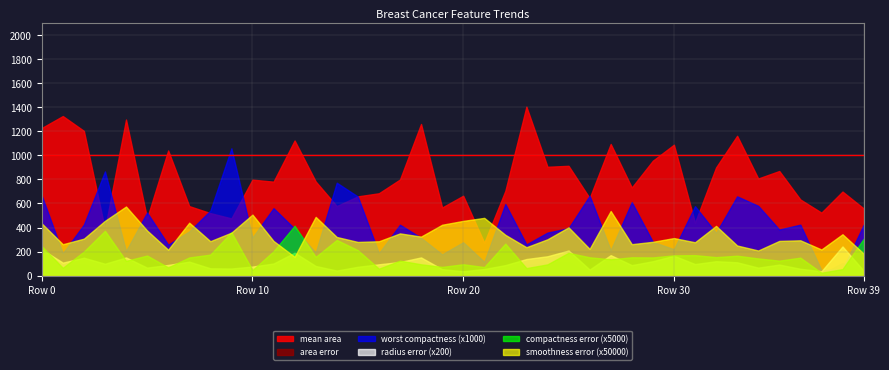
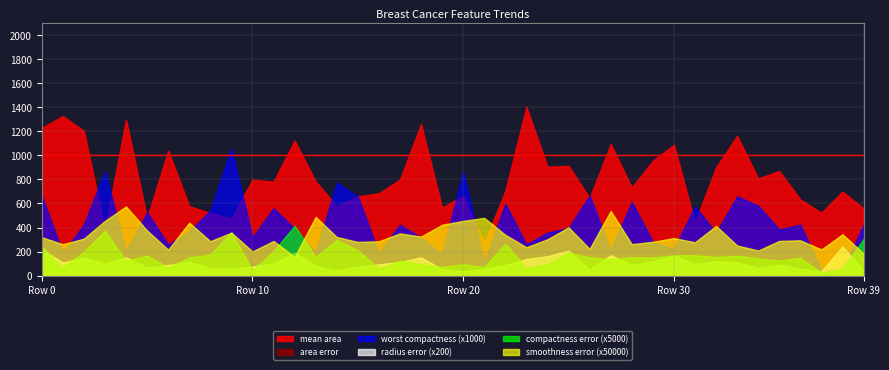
smoothness error (x50000), Row 0: 430 -> 320
smoothness error (x50000), Row 10: 510 -> 200
worst compactness (x1000), Row 20: 280 -> 860
